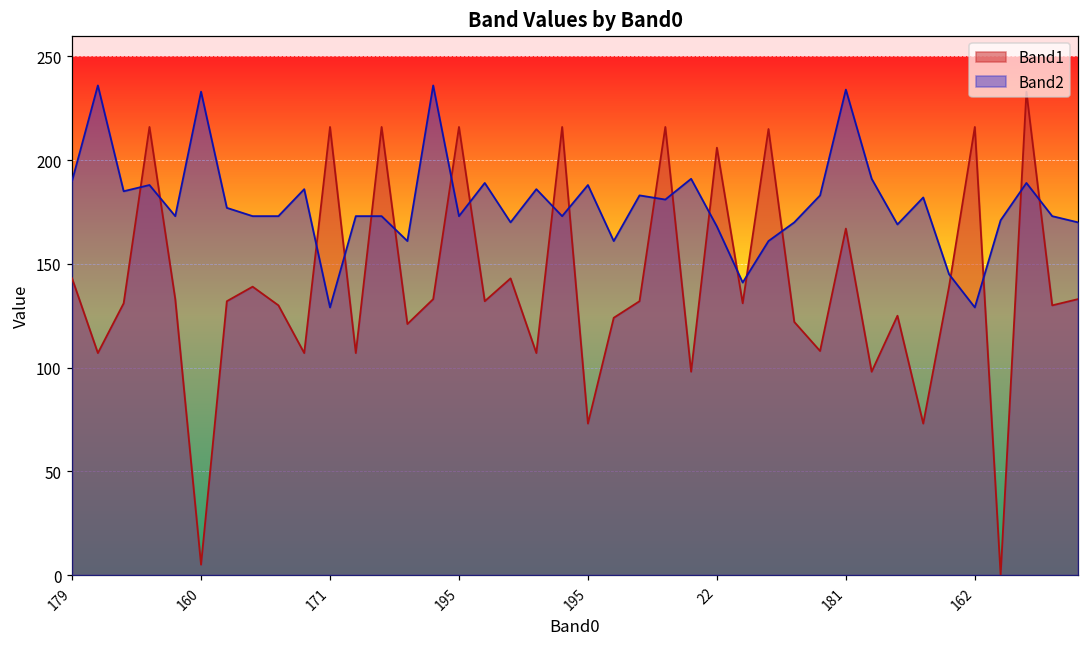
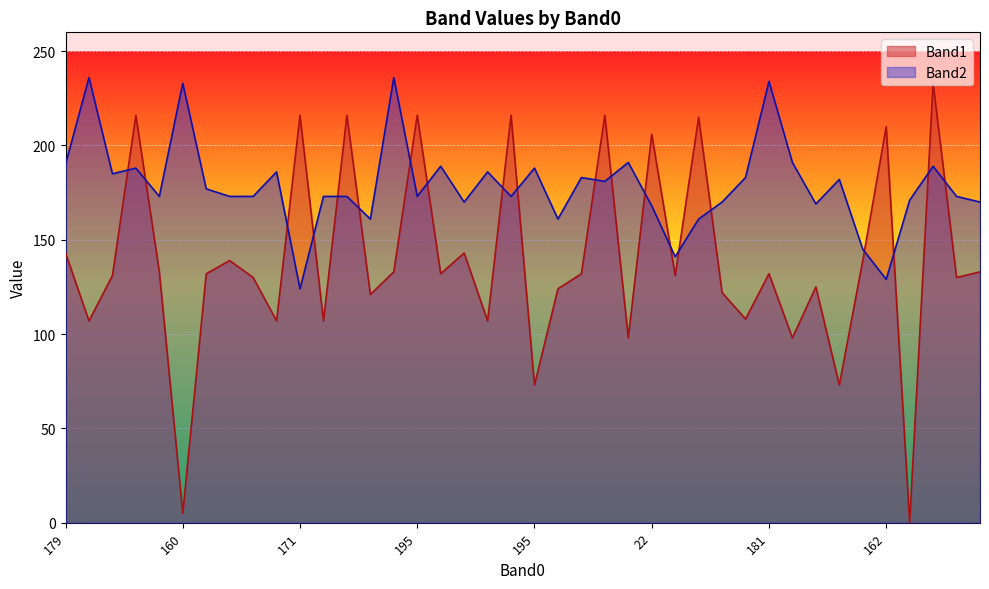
Band2, 171: 129 -> 124
Band1, 181: 167 -> 132
Band1, 162: 216 -> 210
